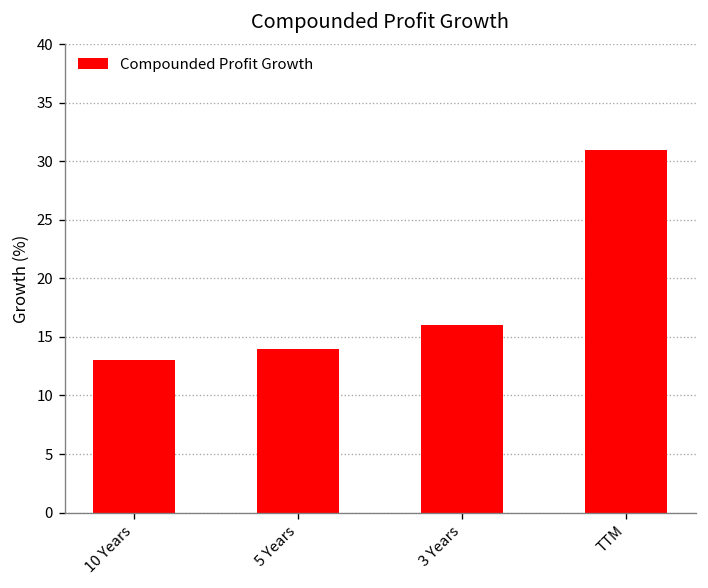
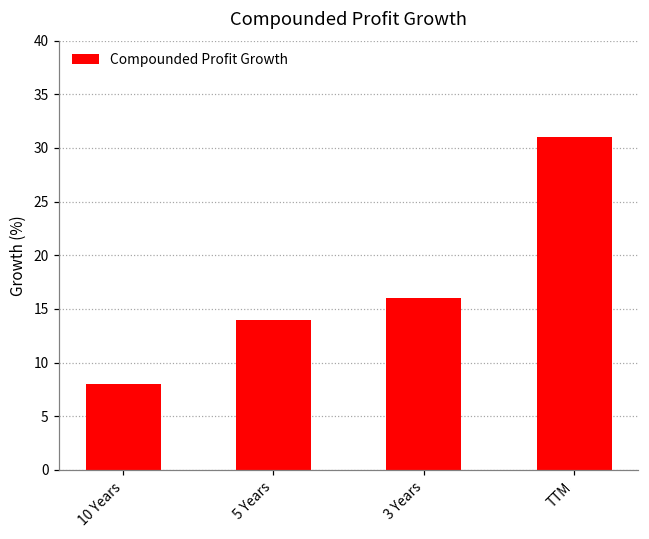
10 Years: 13 -> 8
